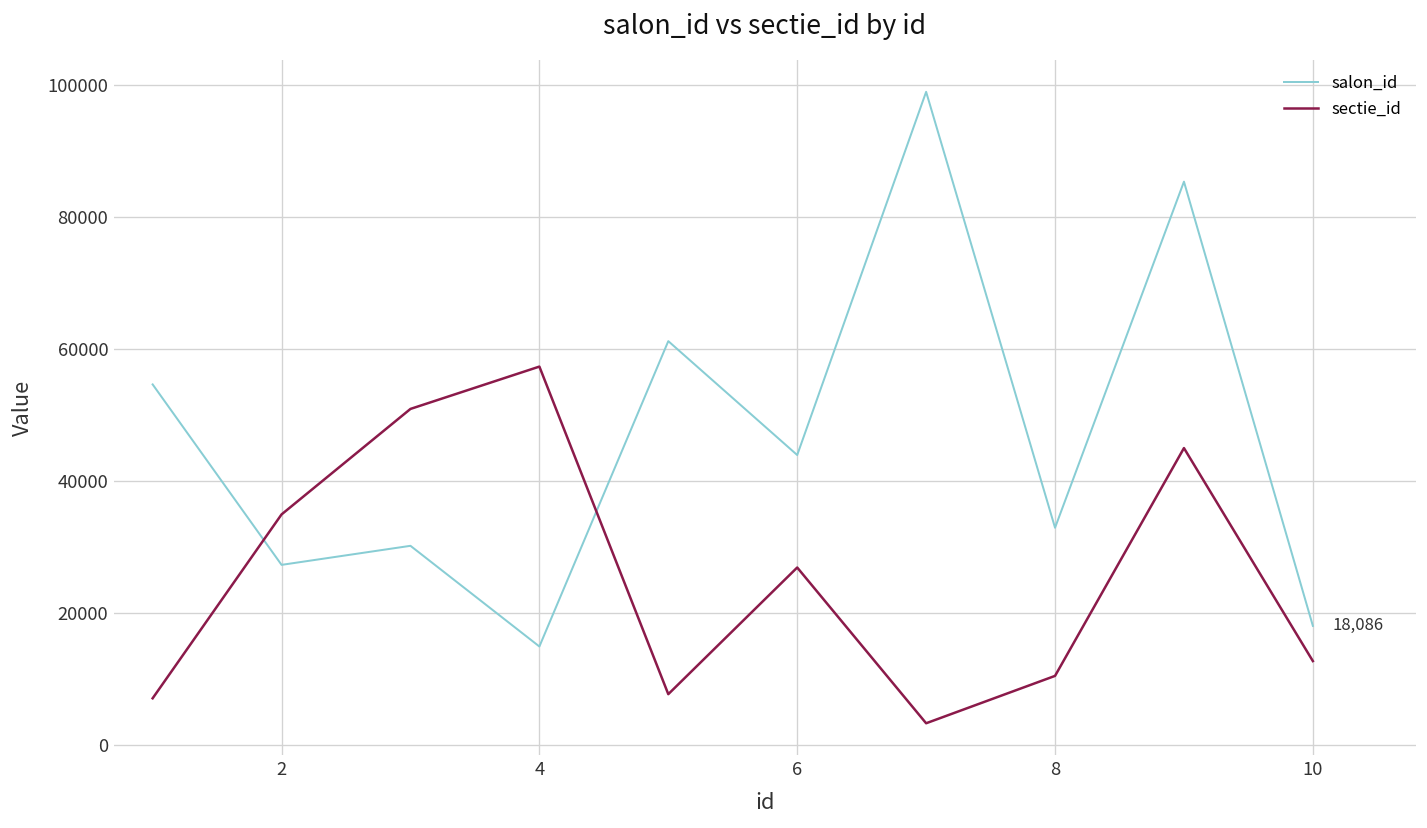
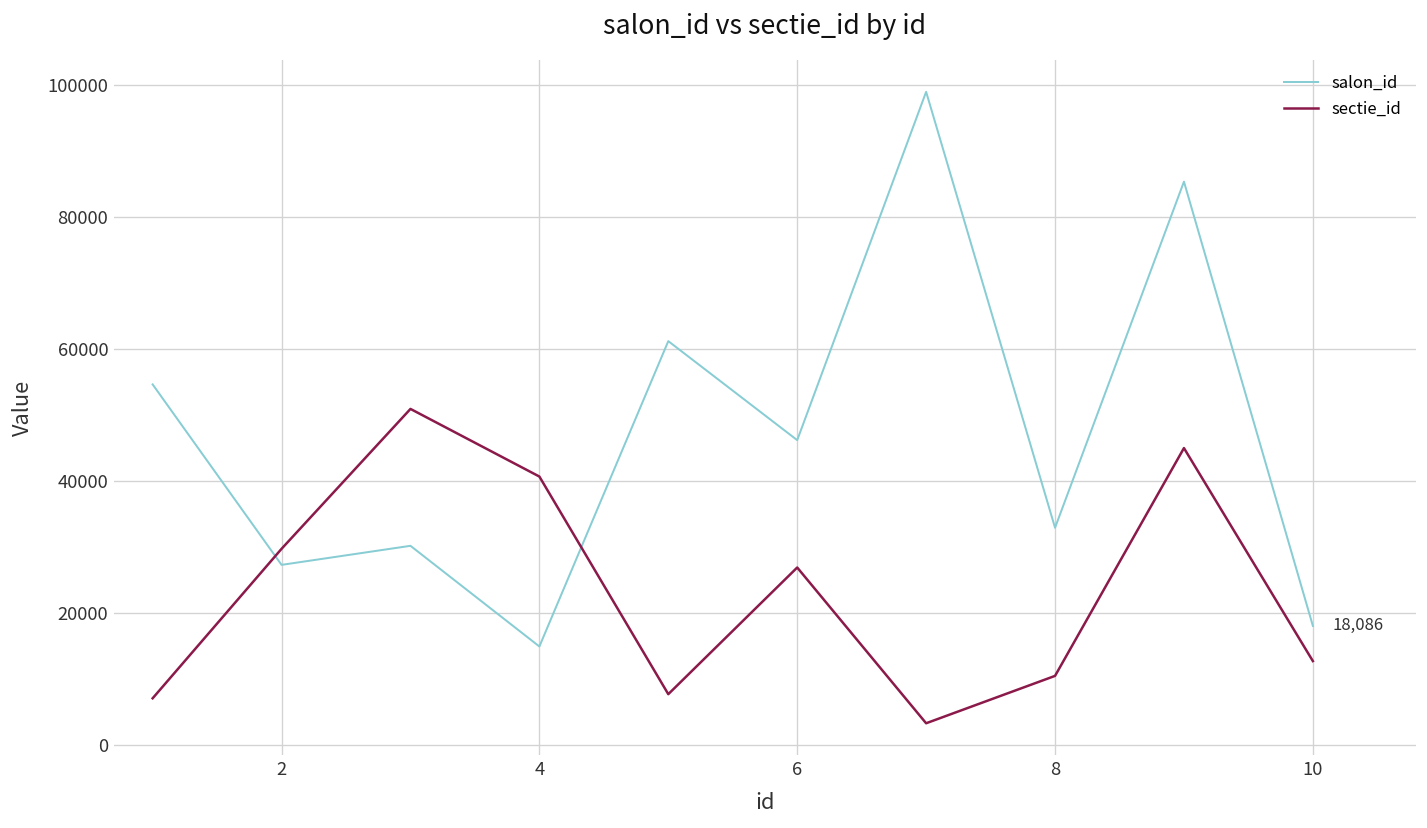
sectie_id, 2: 35000 -> 30000
sectie_id, 4: 57000 -> 41000
salon_id, 6: 44000 -> 46000
